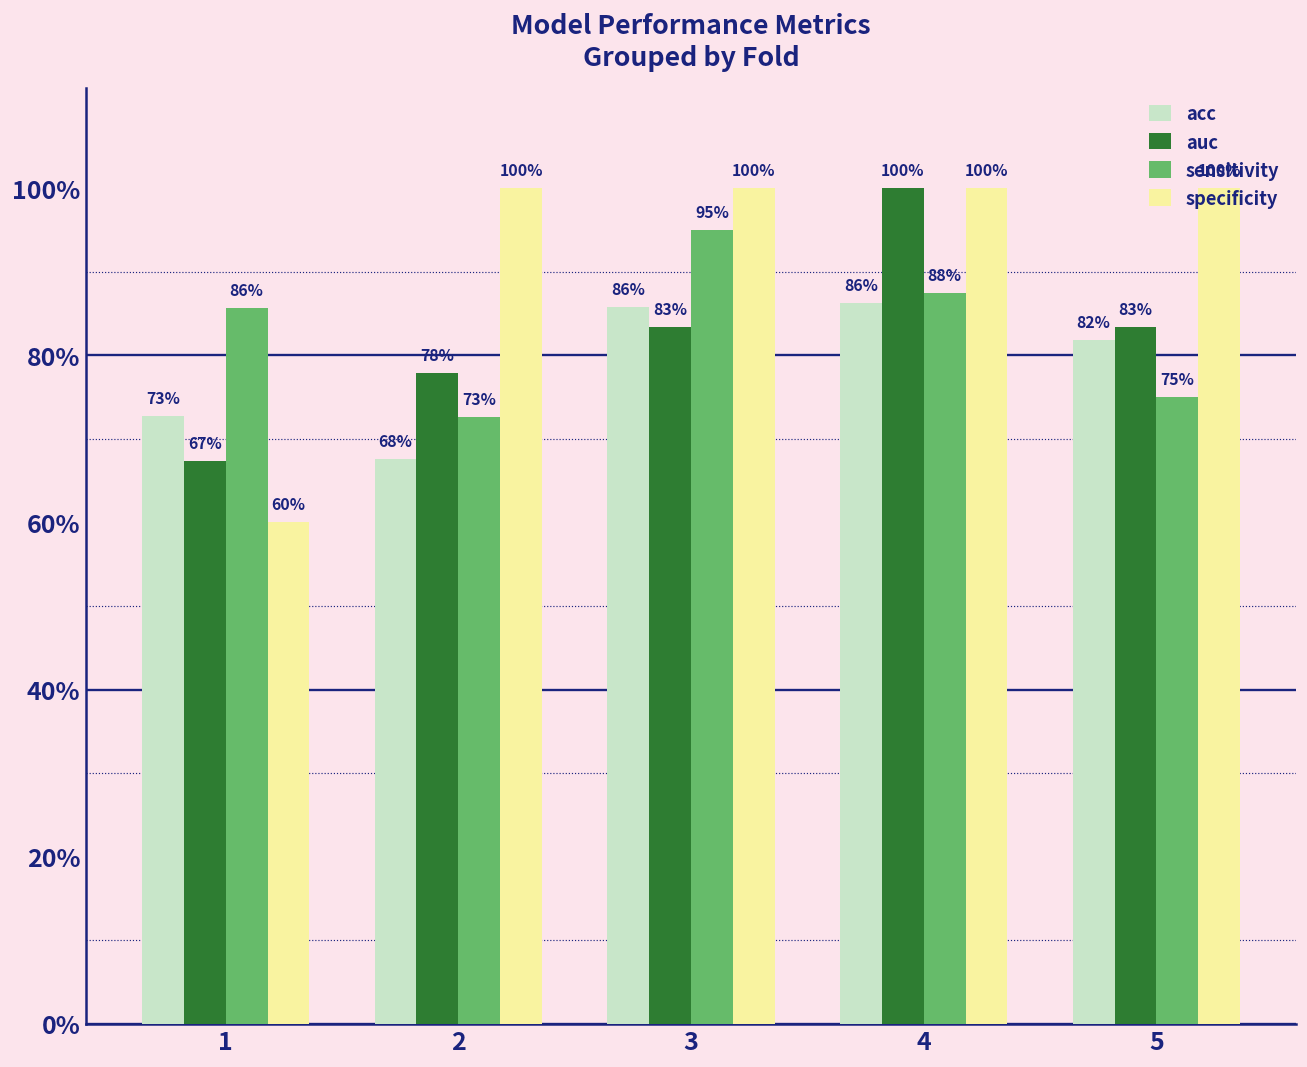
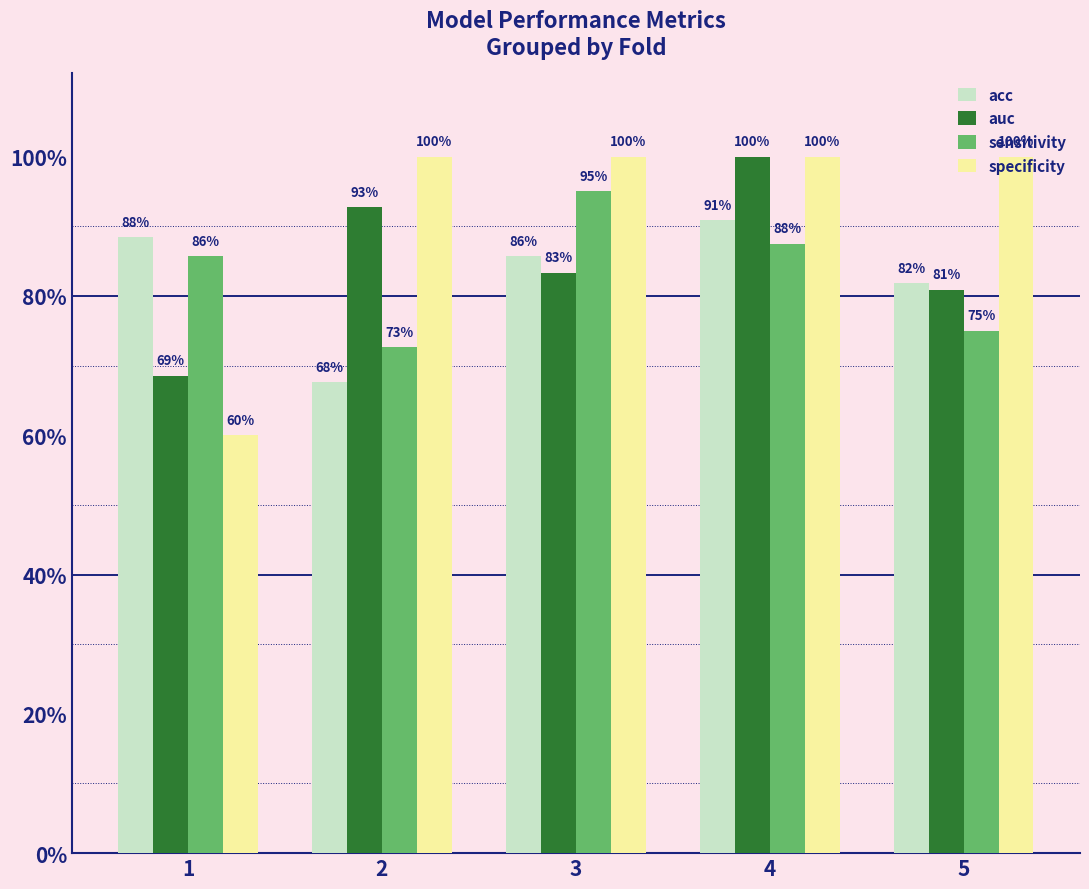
acc, 1: 73% -> 88%
auc, 1: 67% -> 69%
auc, 2: 78% -> 93%
acc, 4: 86% -> 91%
auc, 5: 83% -> 81%
